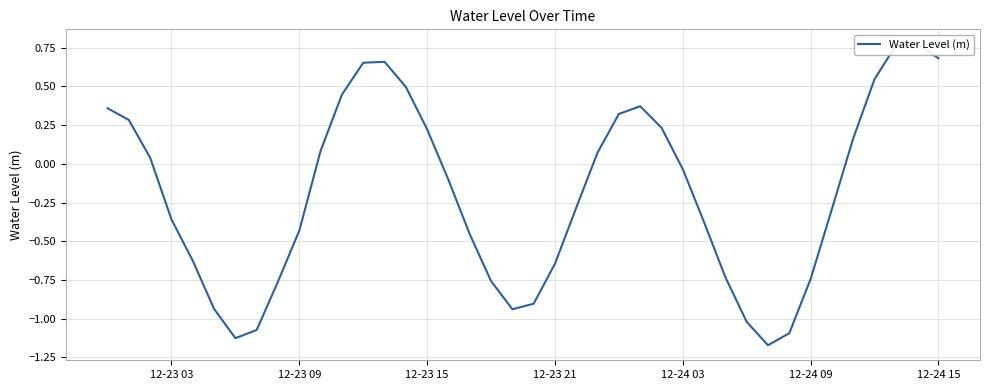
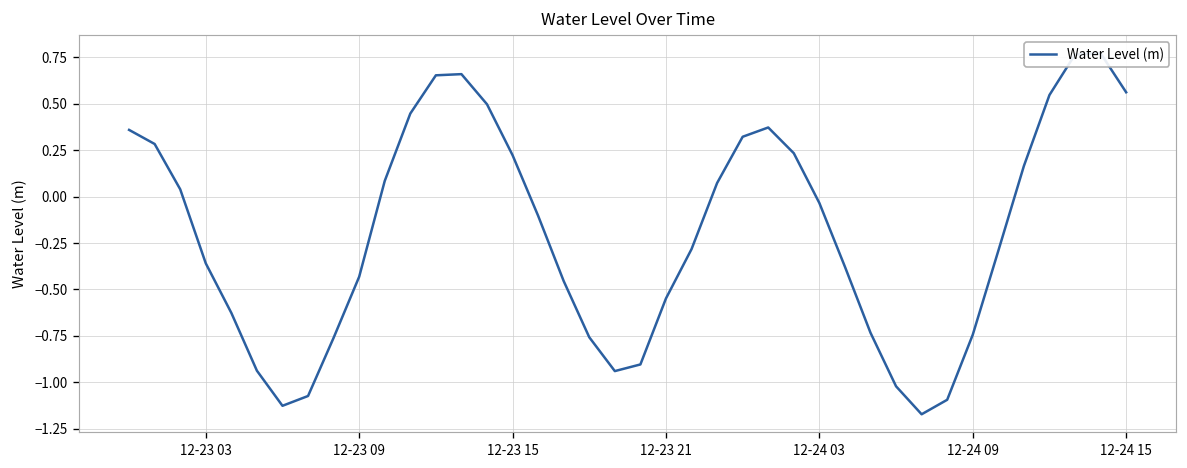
12-23 21: -0.65 -> -0.55
12-24 15: 0.68 -> 0.56
